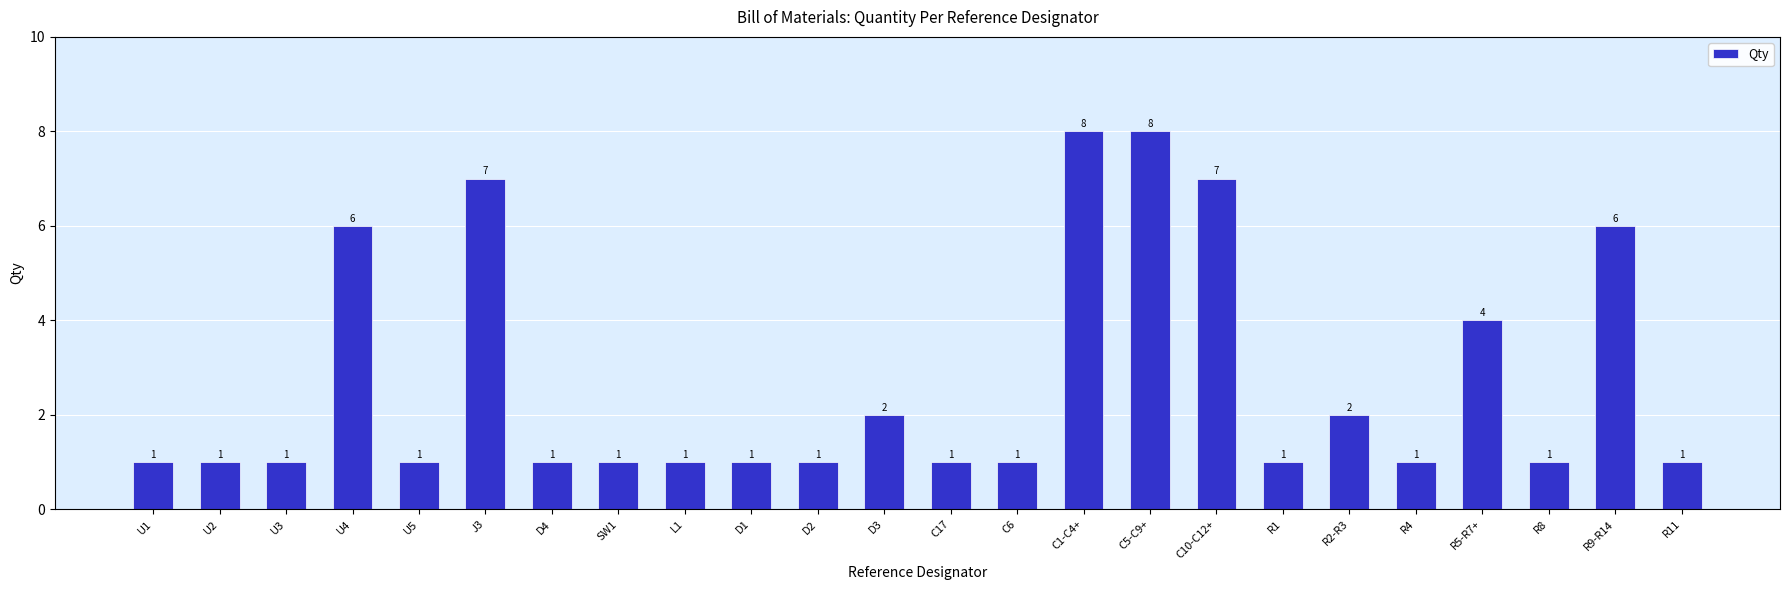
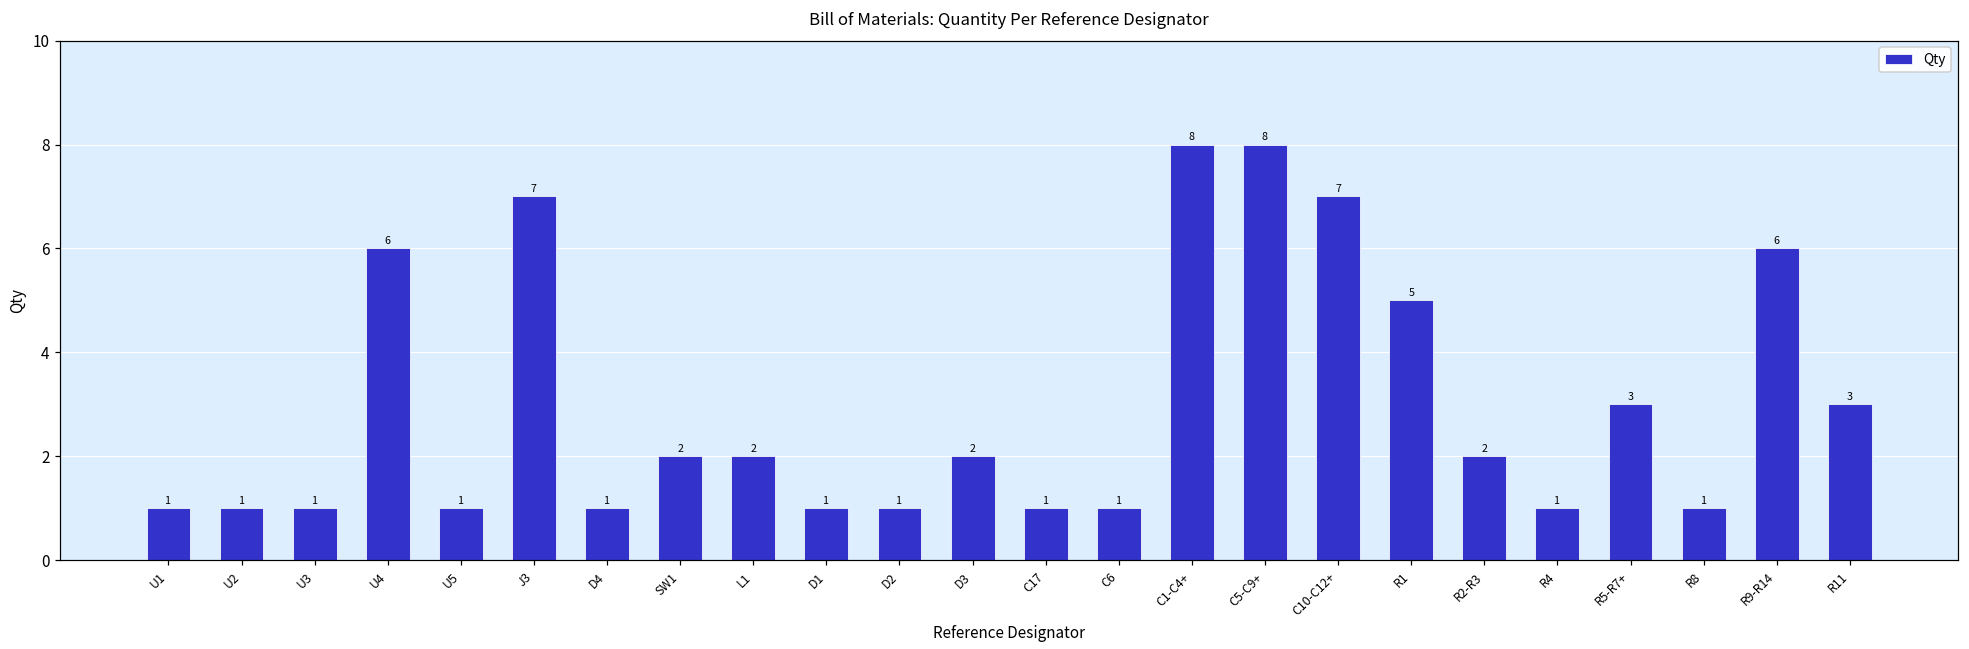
SW1: 1 -> 2
L1: 1 -> 2
R1: 1 -> 5
R5-R7+: 4 -> 3
R11: 1 -> 3
